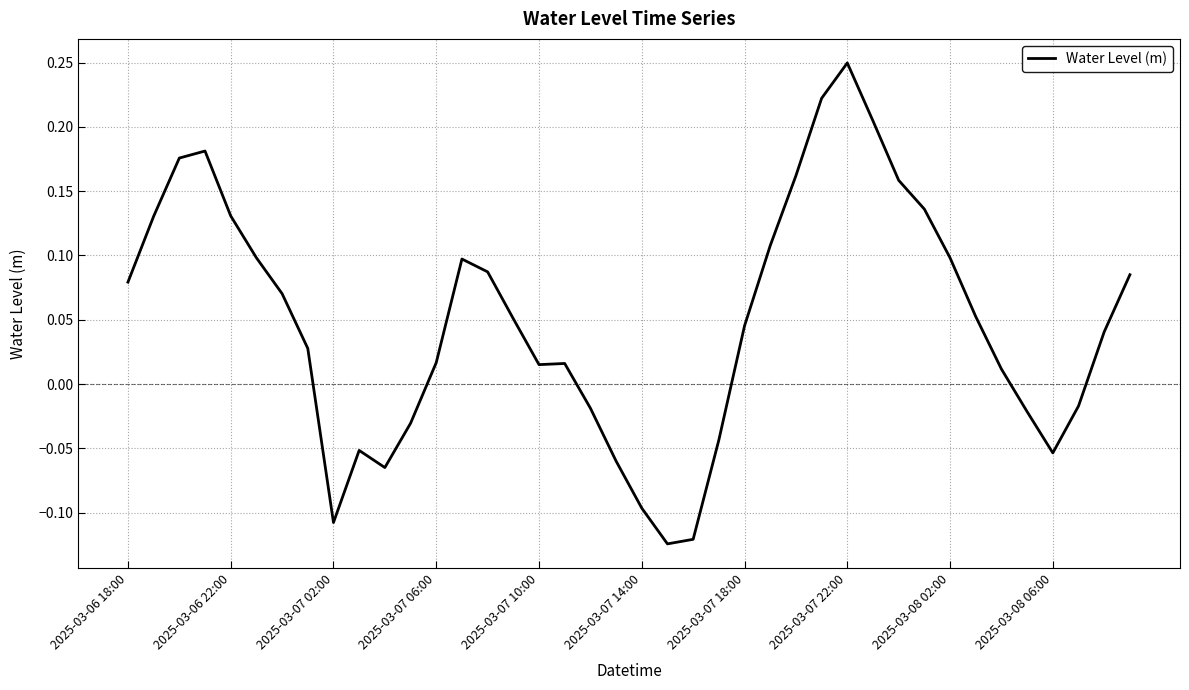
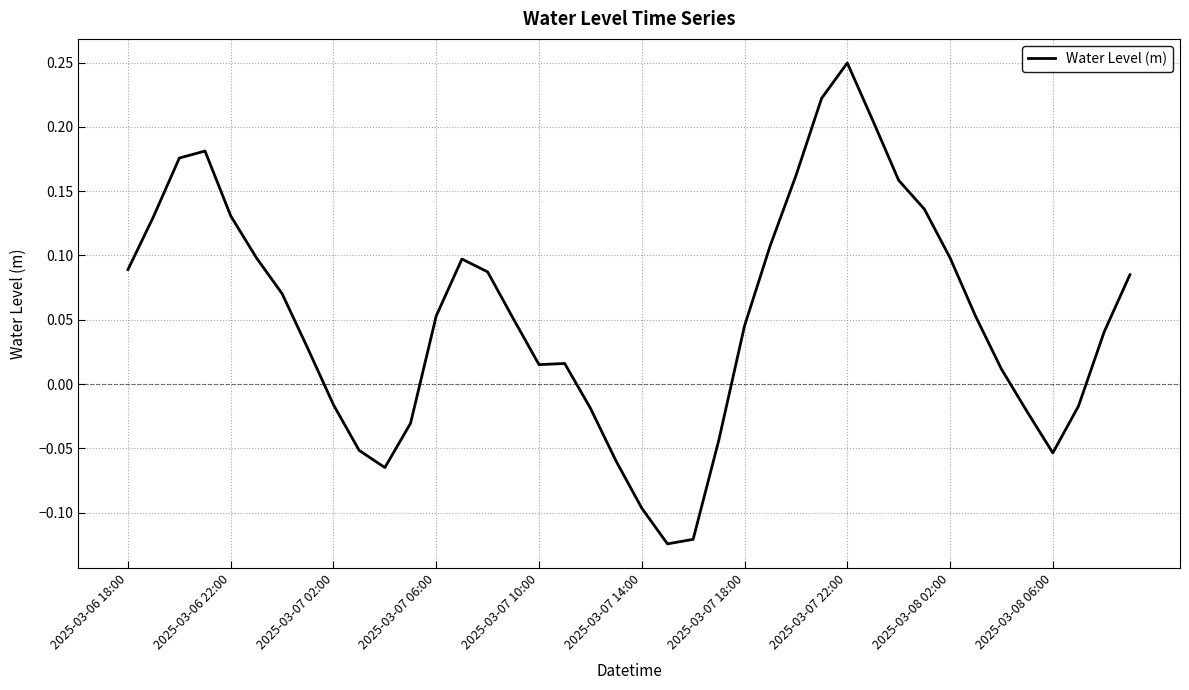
2025-03-06 18:00: 0.079 -> 0.089
2025-03-07 02:00: -0.108 -> -0.016
2025-03-07 06:00: 0.017 -> 0.053
